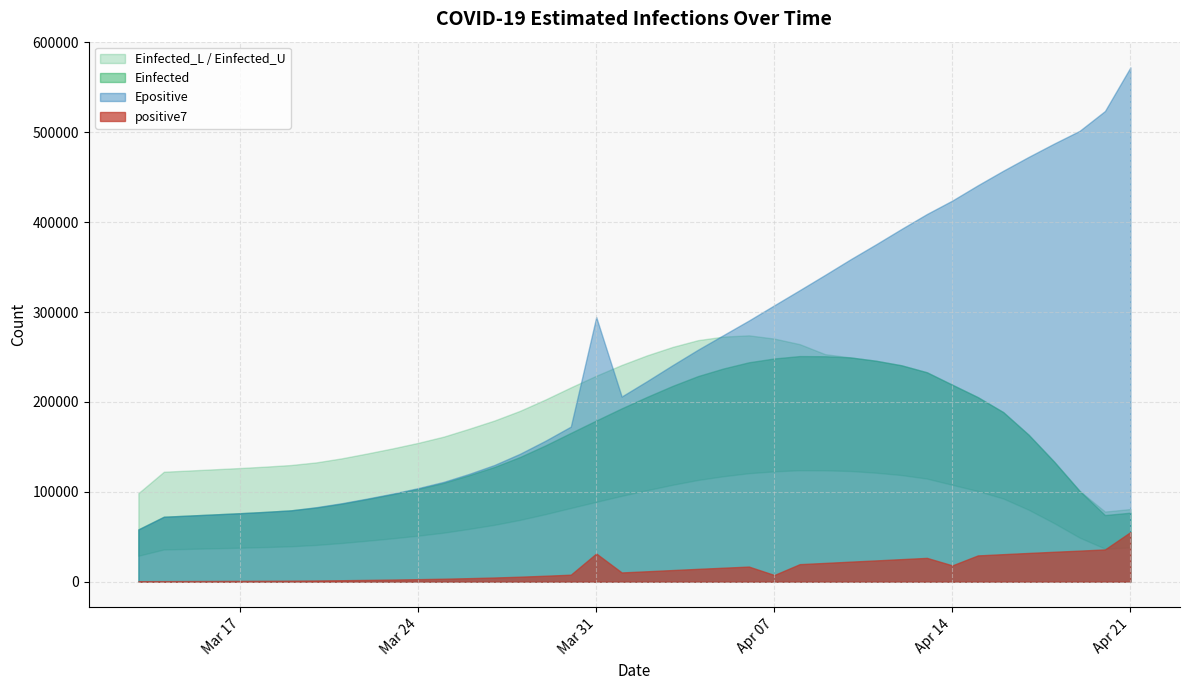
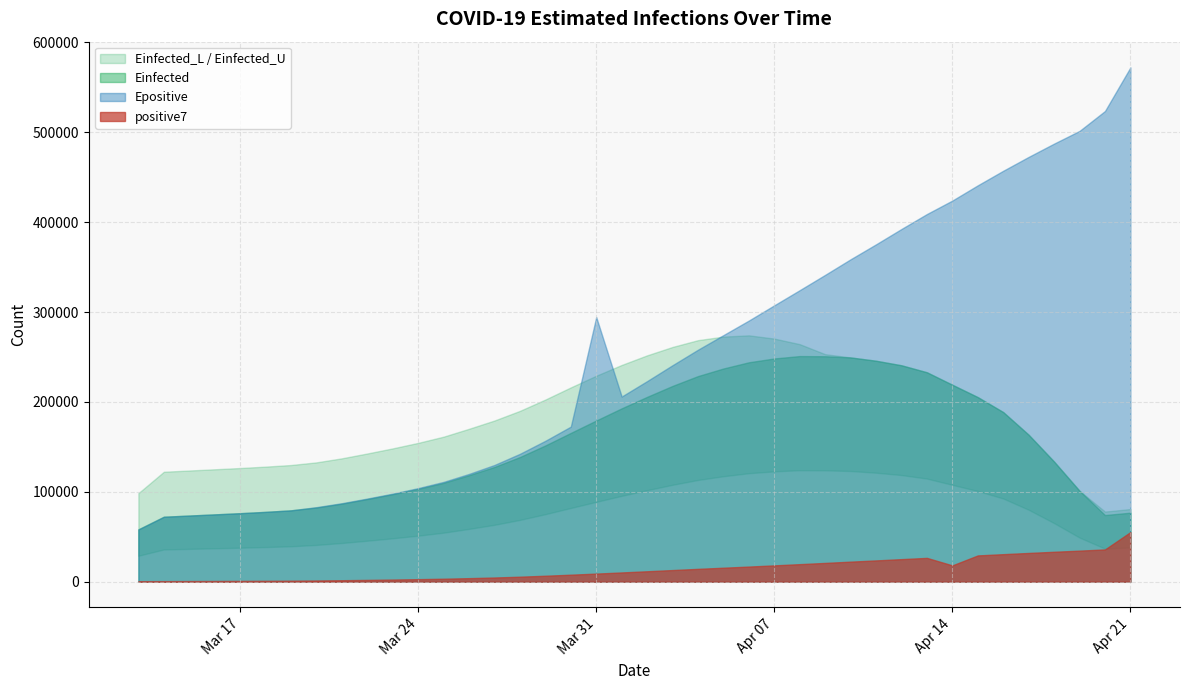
positive7, Mar 31: 30000 -> 10000
positive7, Apr 07: 10000 -> 20000
